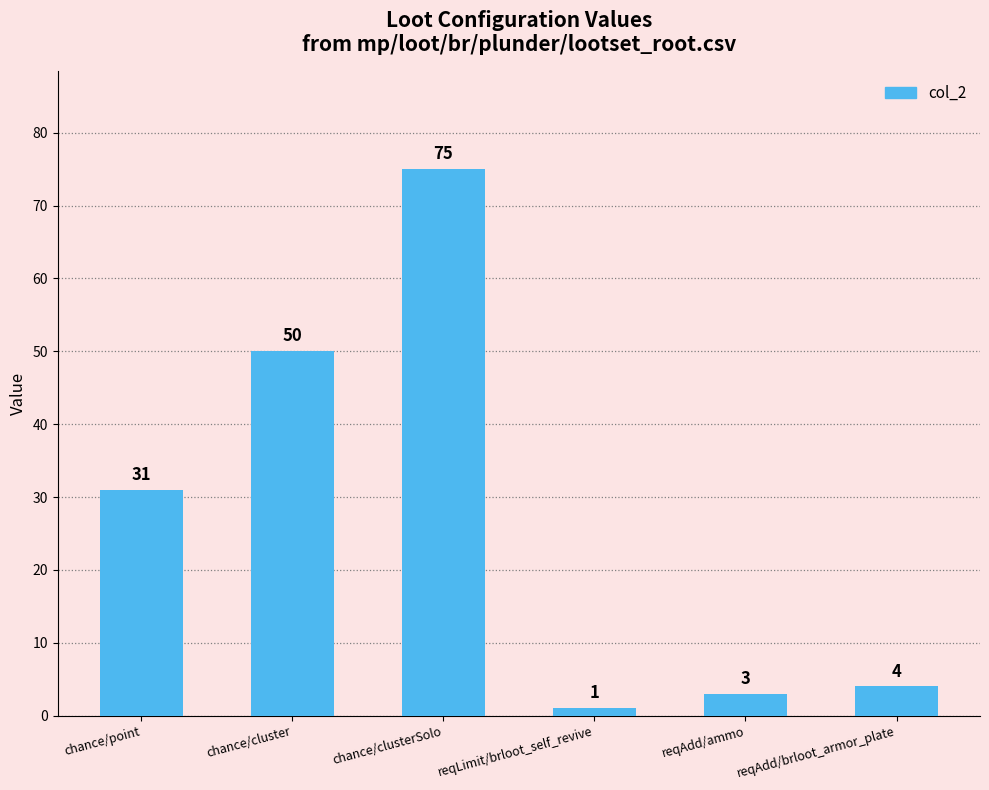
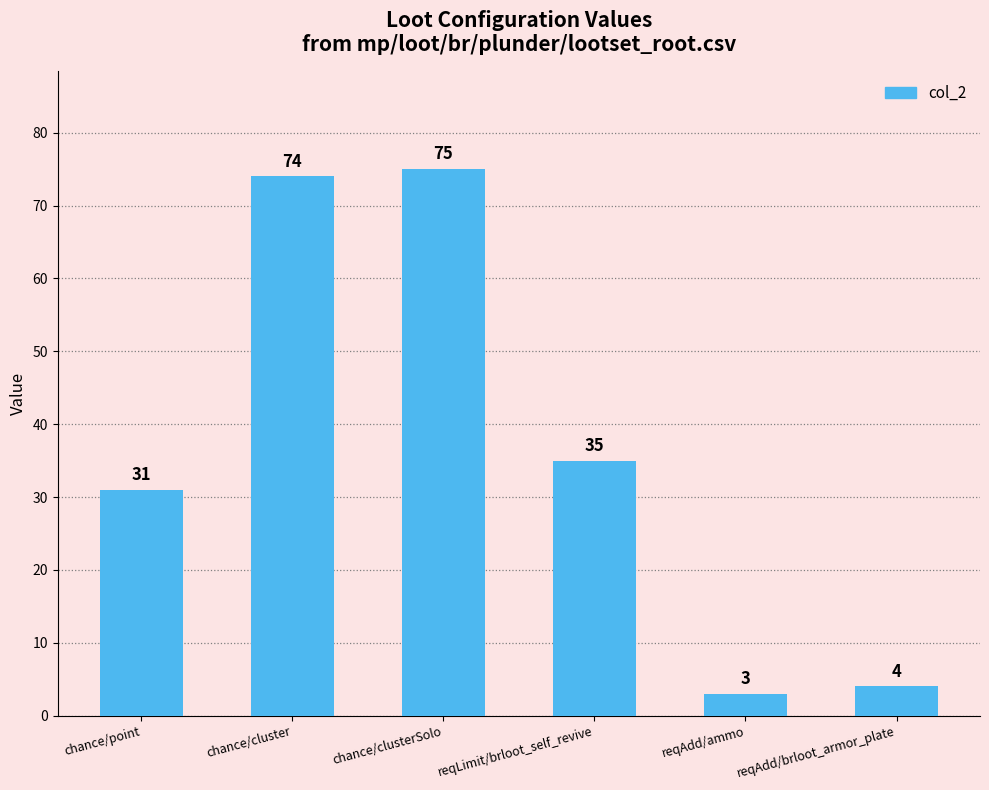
chance/cluster: 50 -> 74
reqLimit/brloot_self_revive: 1 -> 35
